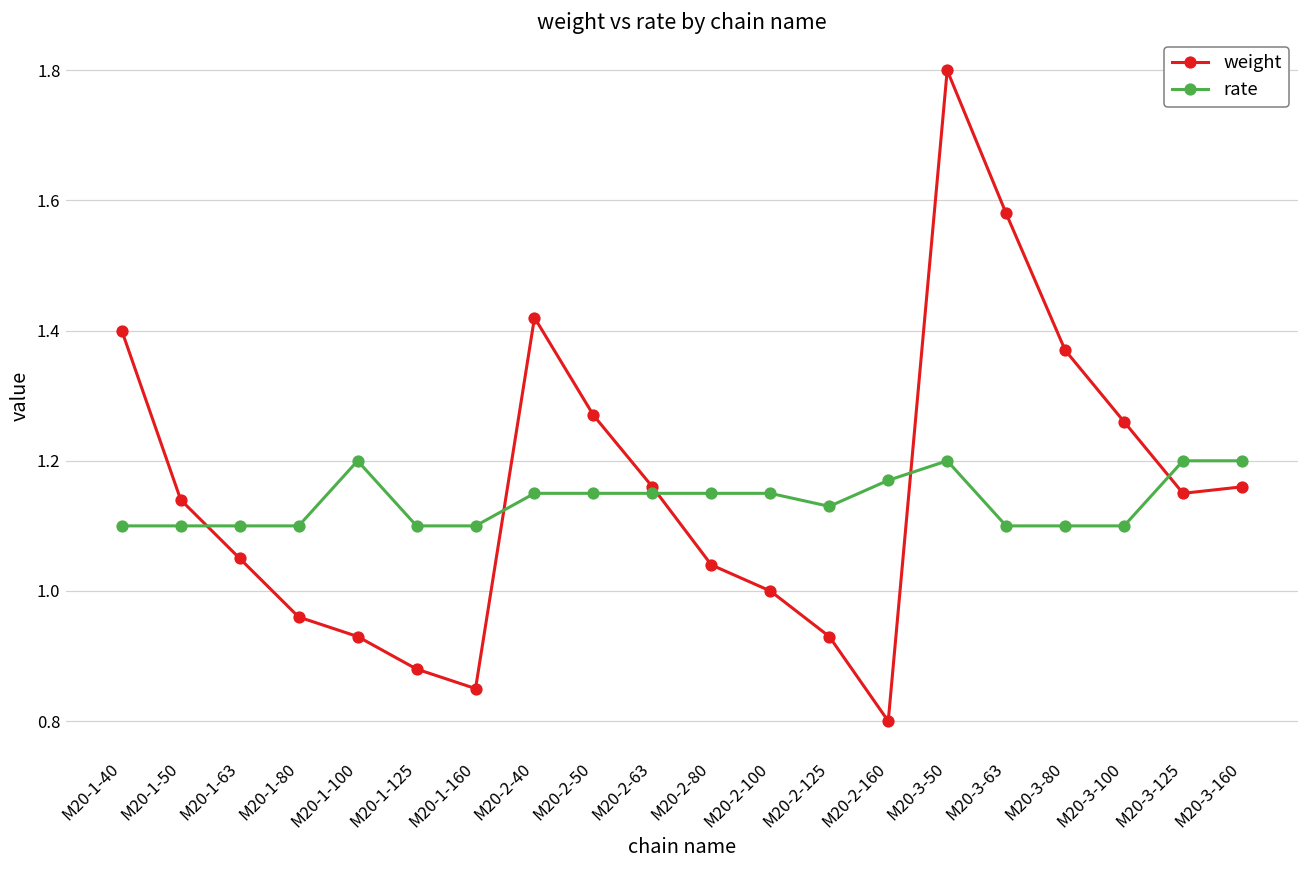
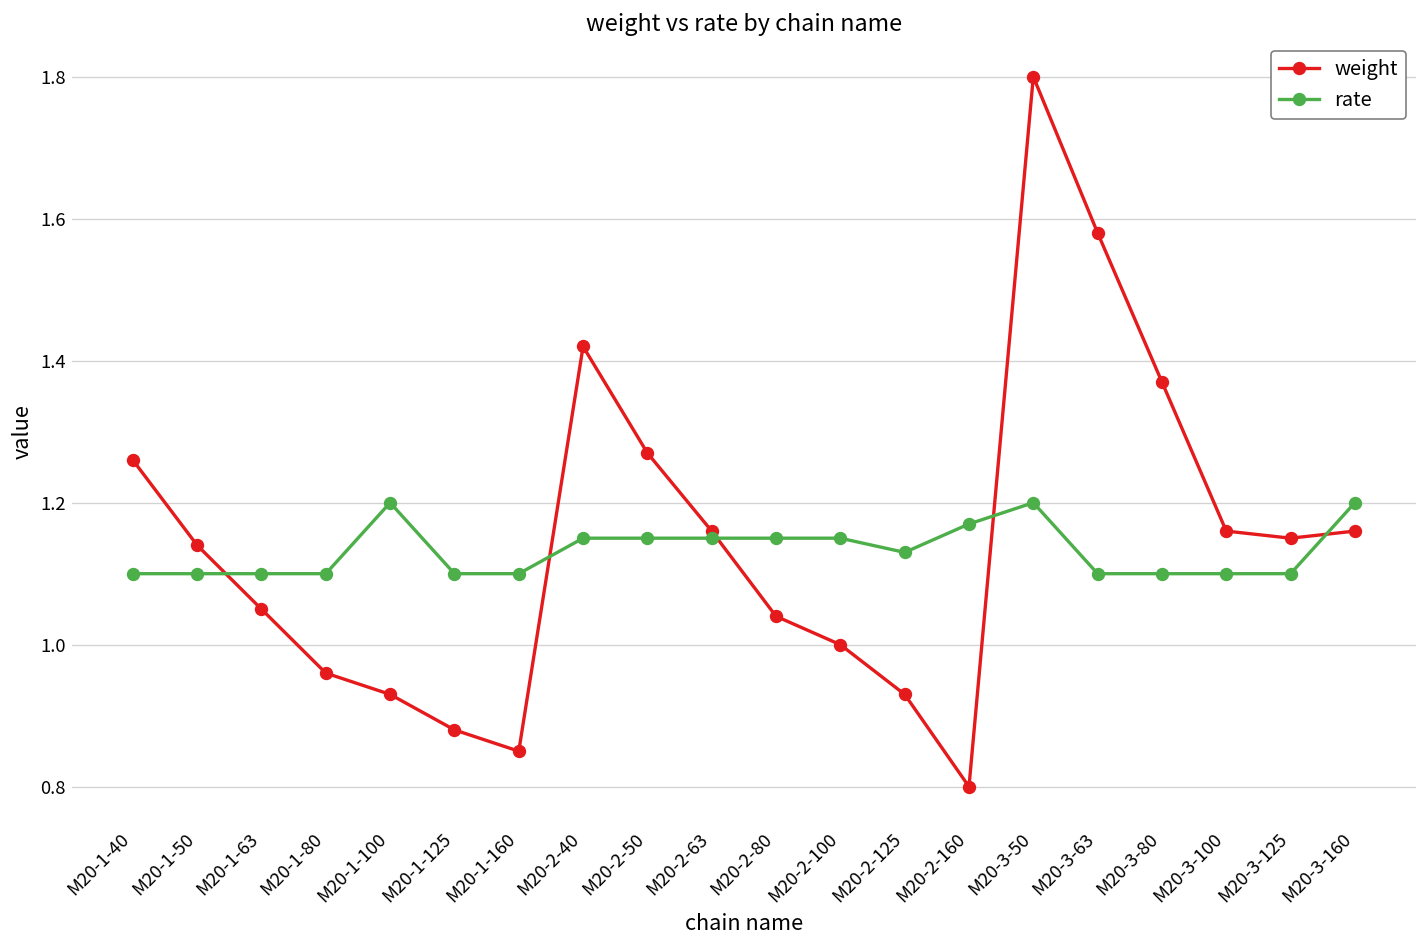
weight, M20-1-40: 1.40 -> 1.26
weight, M20-3-100: 1.26 -> 1.16
rate, M20-3-125: 1.2 -> 1.1
